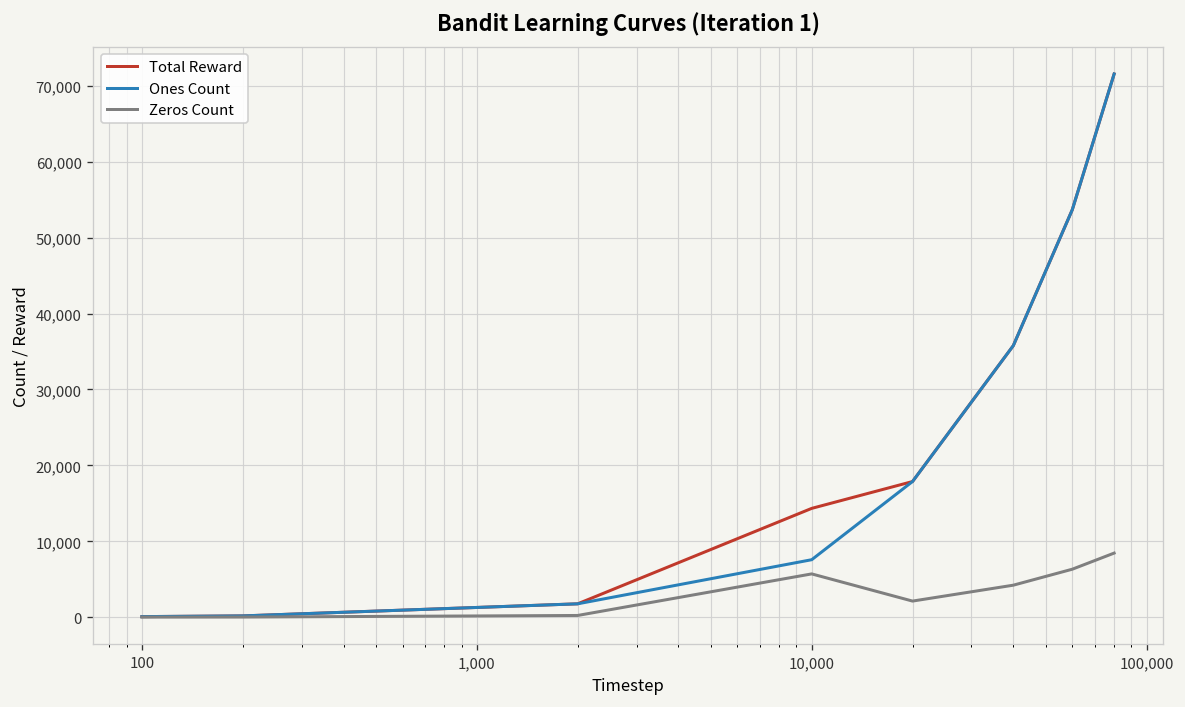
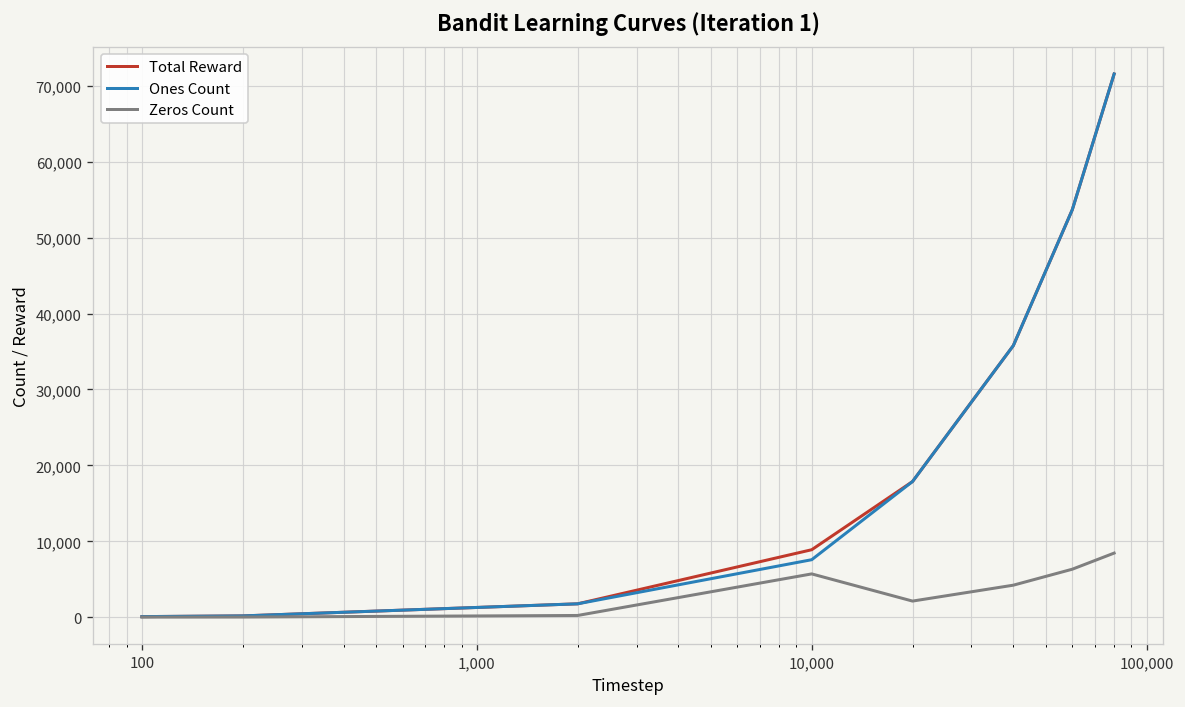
Total Reward, 10,000: 14,000 -> 9,000
